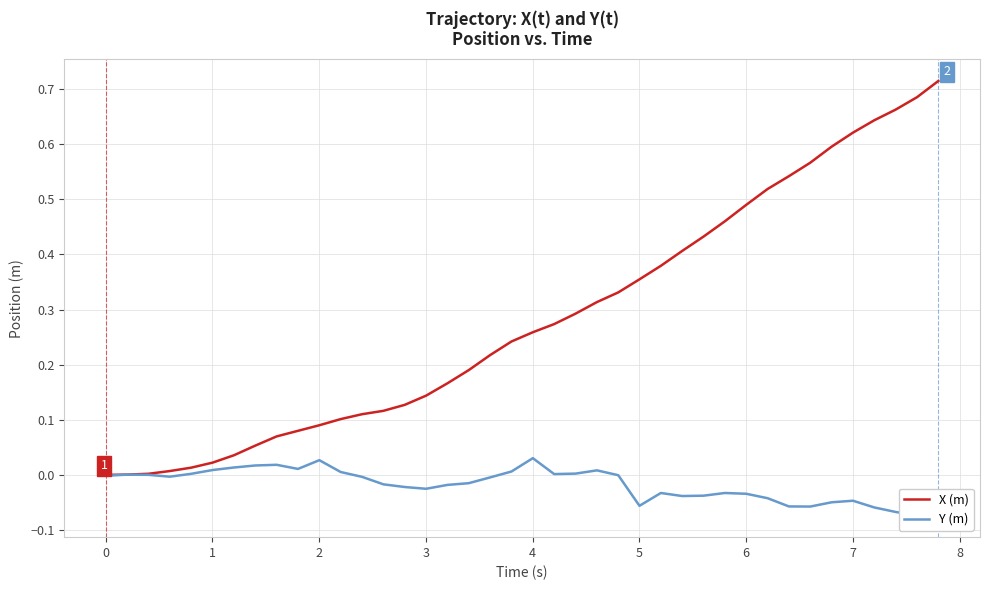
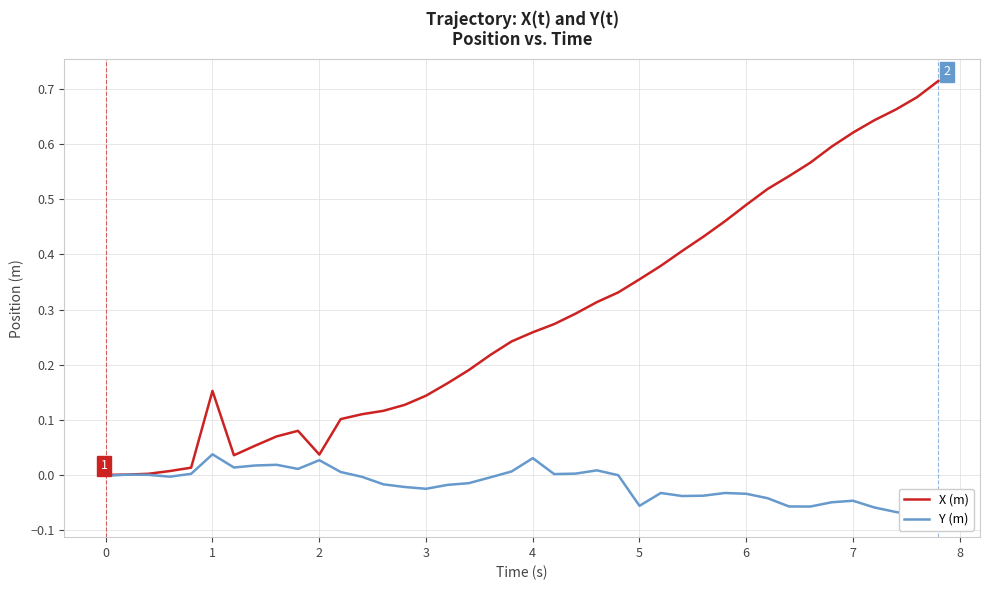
X (m), 1: 0.02 -> 0.15
Y (m), 1: 0.01 -> 0.04
X (m), 2: 0.09 -> 0.04
